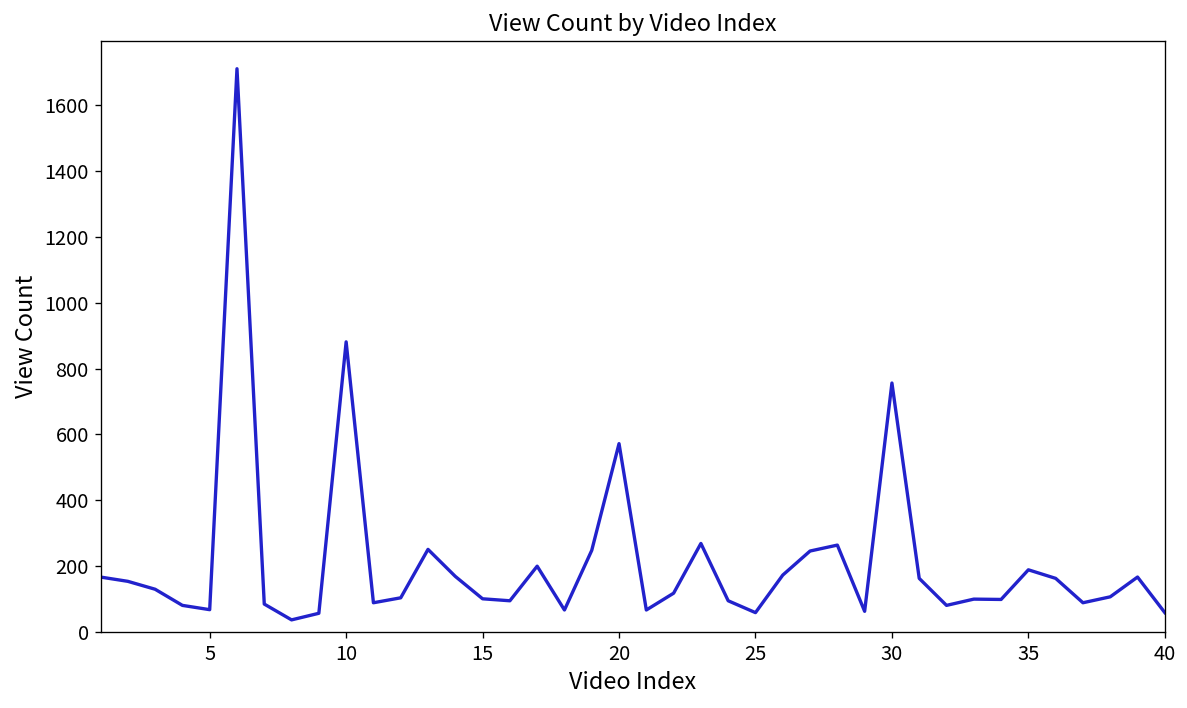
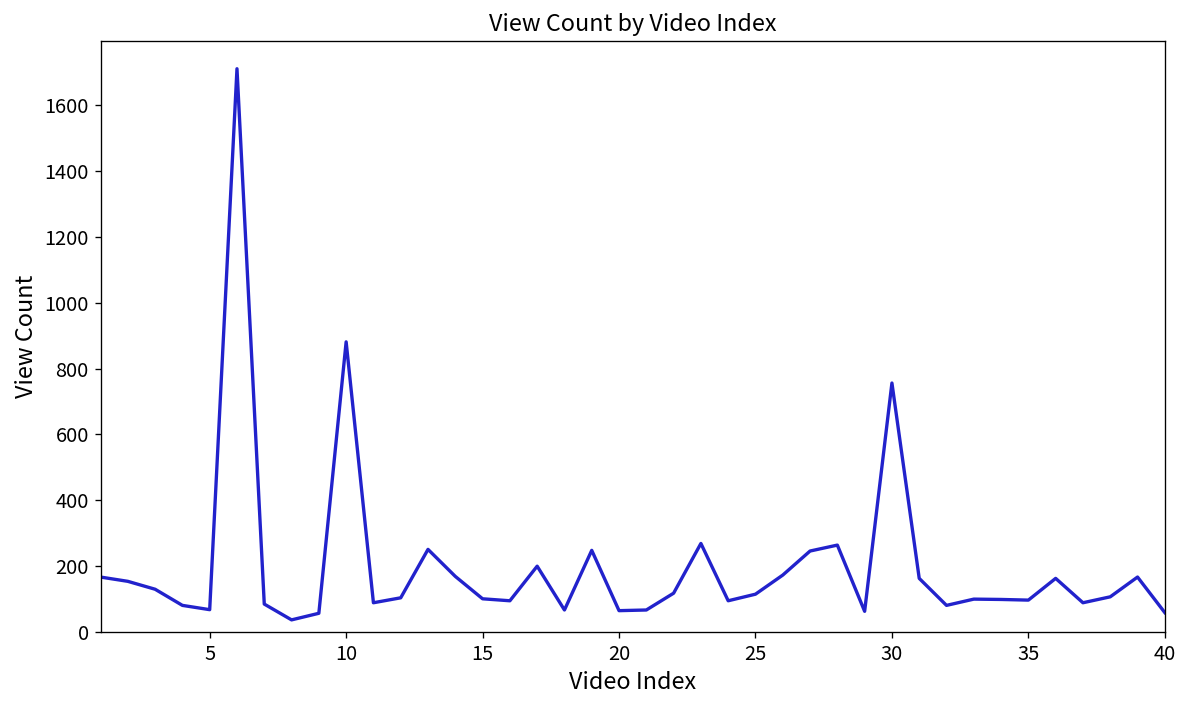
20: 570 -> 70
25: 60 -> 120
35: 190 -> 100
